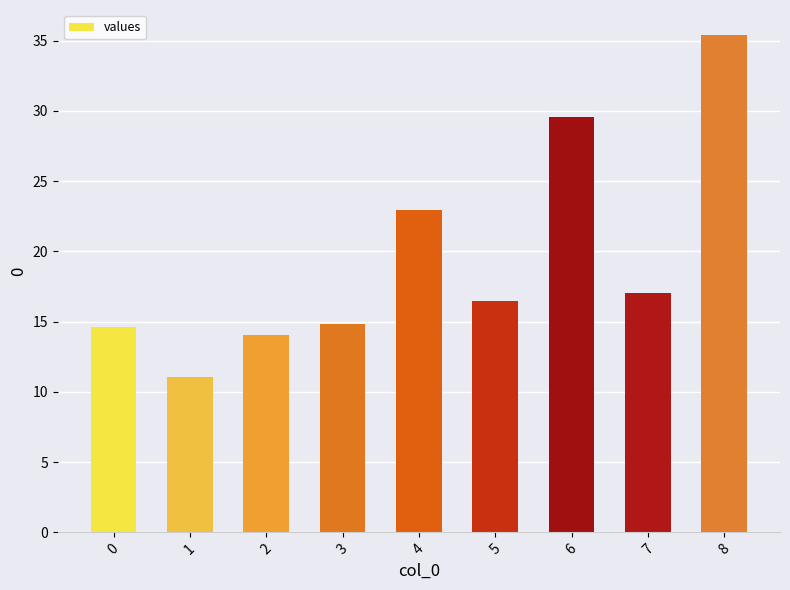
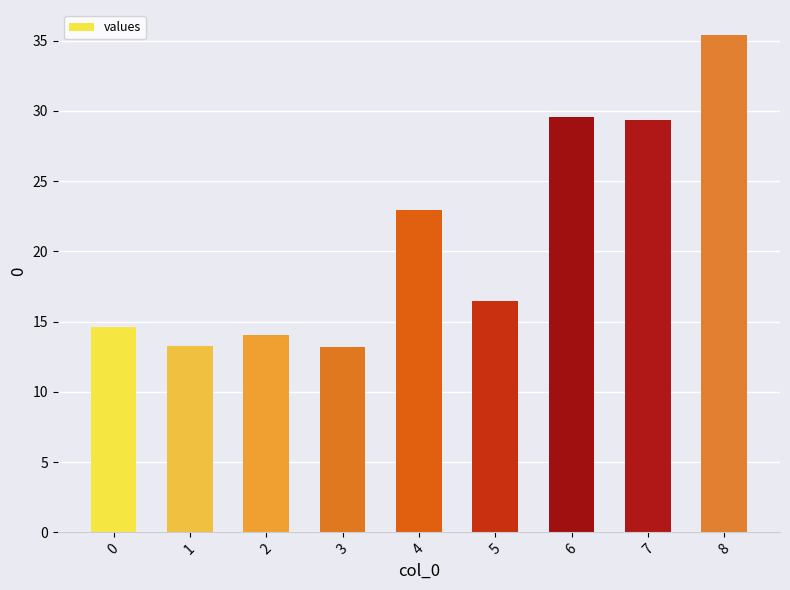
1: 11.0 -> 13.3
3: 14.9 -> 13.2
7: 17.0 -> 29.3
